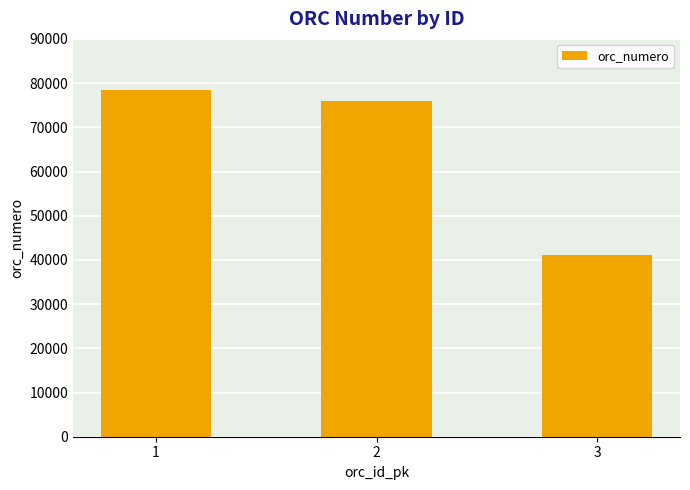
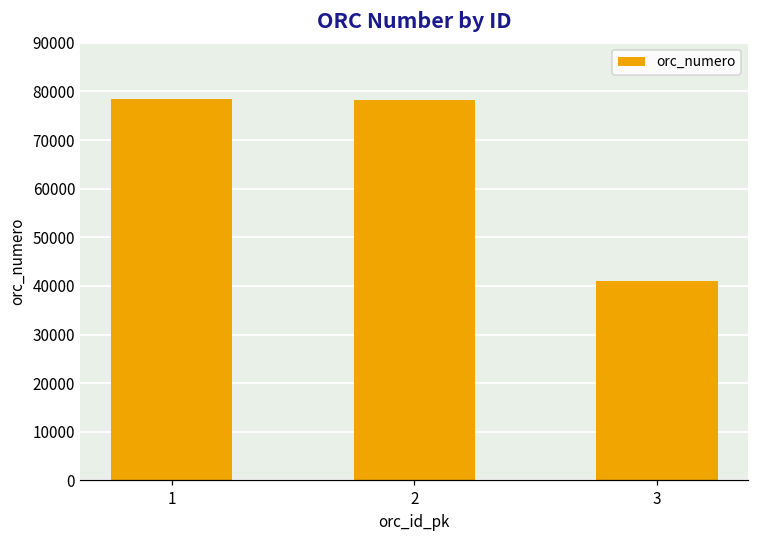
2: 76000 -> 78000
